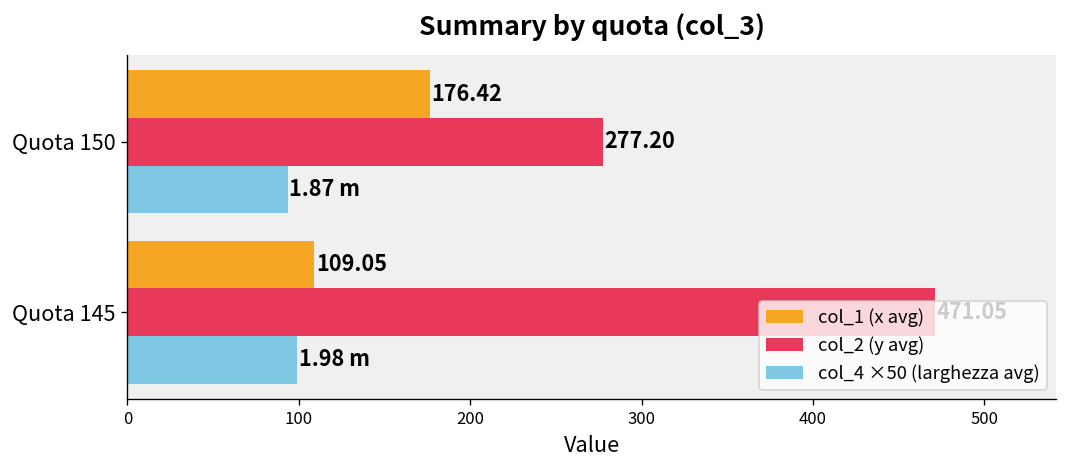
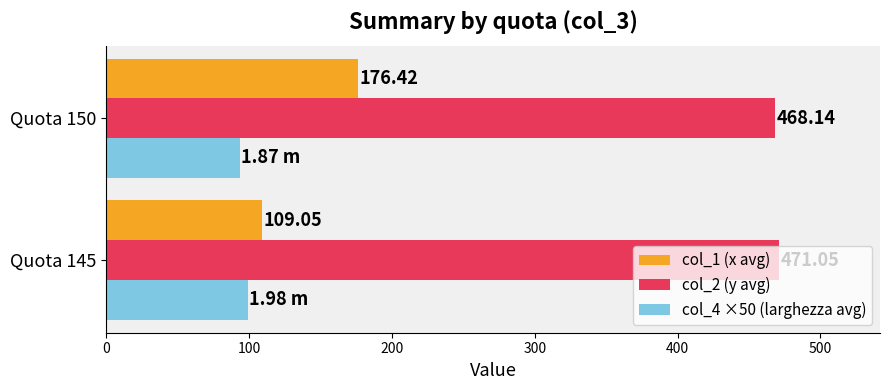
col_2 (y avg), Quota 150: 277.20 -> 468.14
